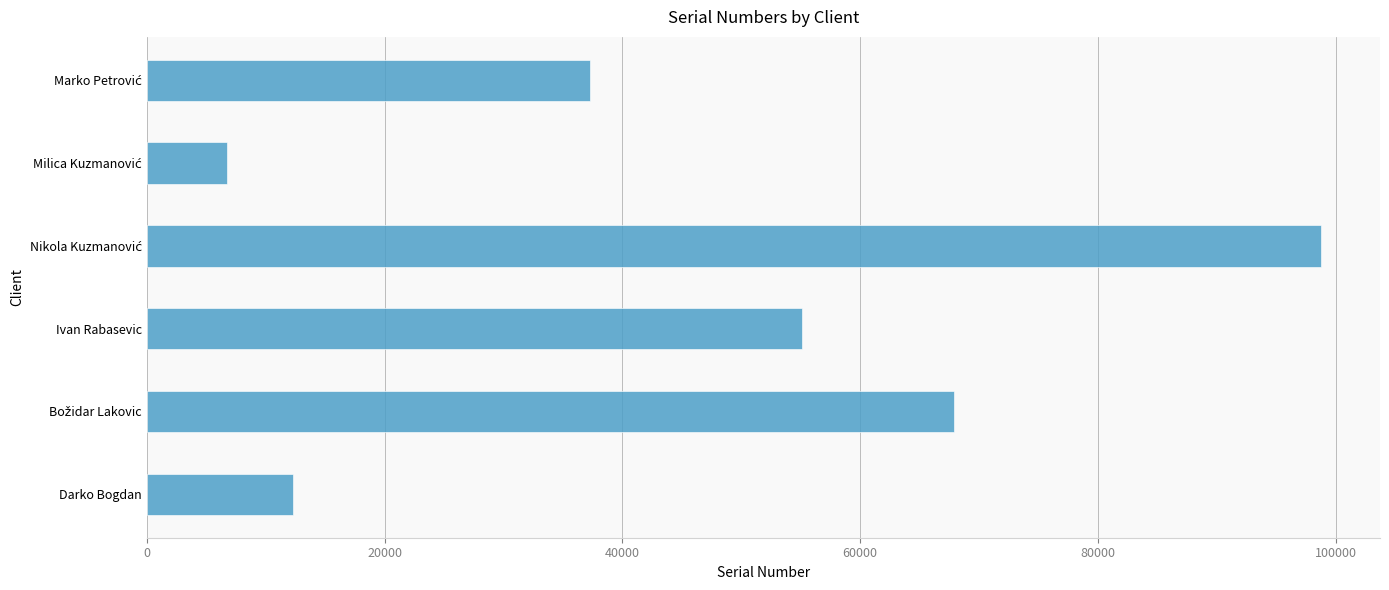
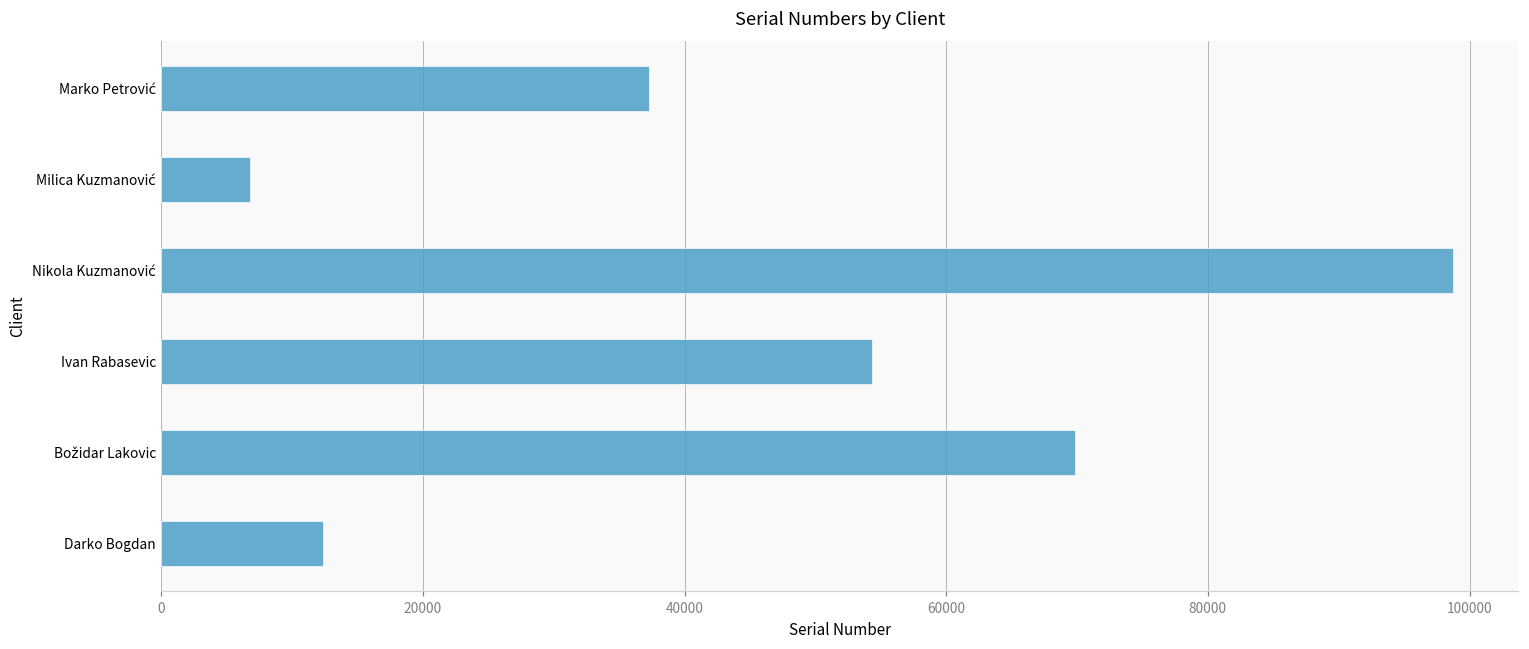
Ivan Rabasevic: 55100 -> 54300
Božidar Lakovic: 67900 -> 69900
